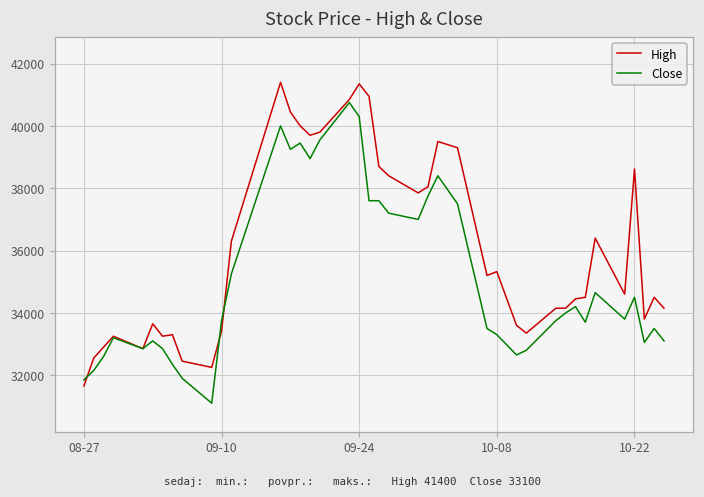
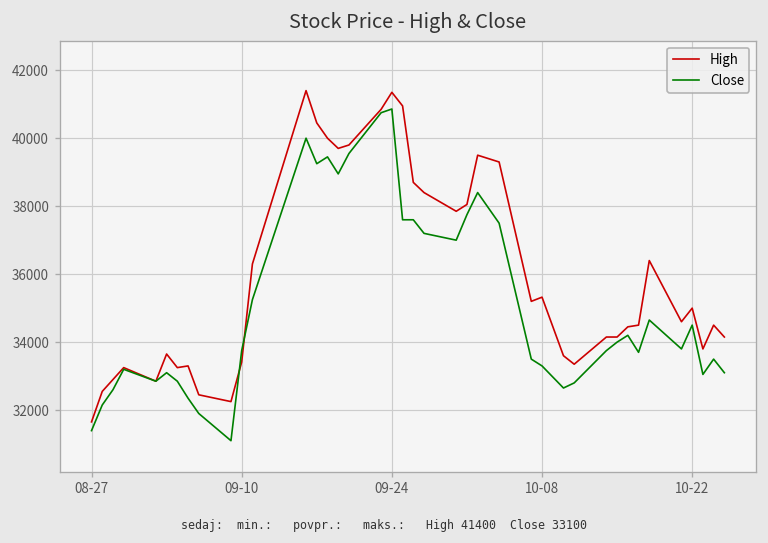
Close, 08-27: 31900 -> 31400
Close, 09-24: 40300 -> 40900
High, 10-22: 38600 -> 35000
